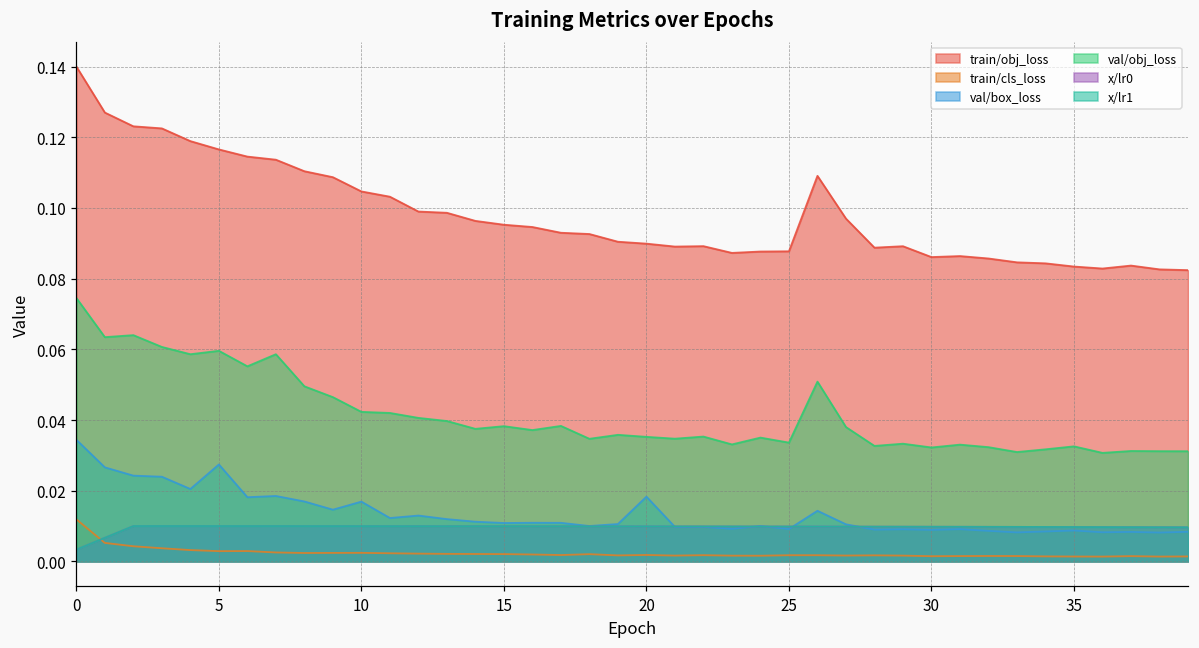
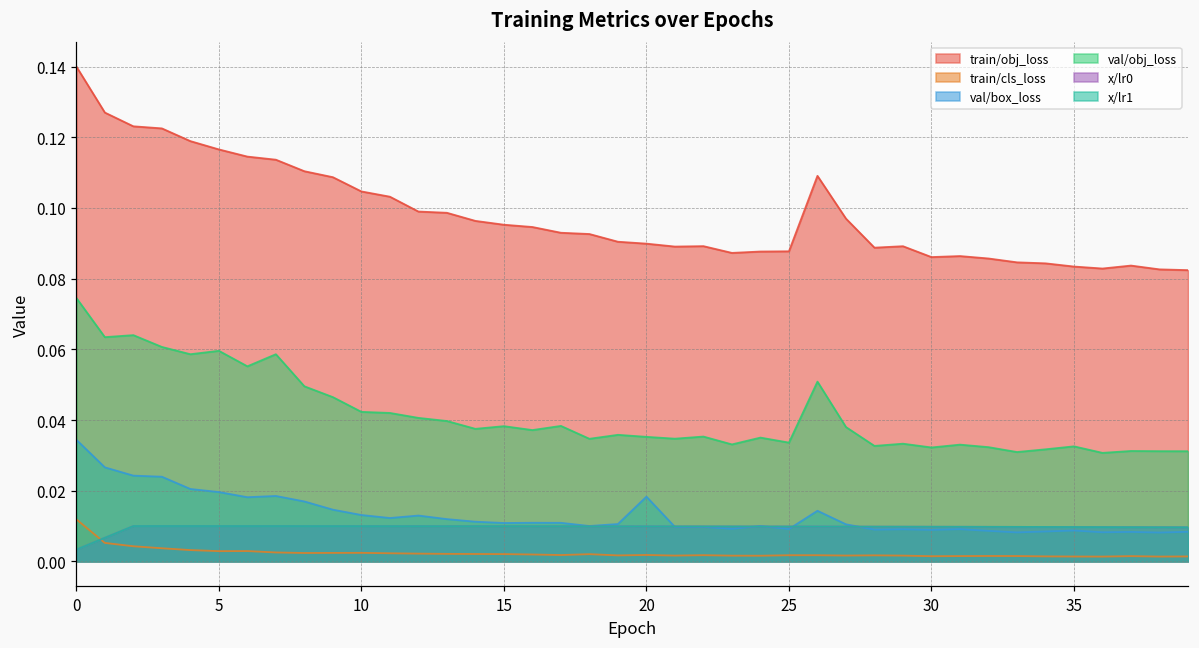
val/box_loss, 5: 0.027 -> 0.020
val/box_loss, 10: 0.017 -> 0.013
